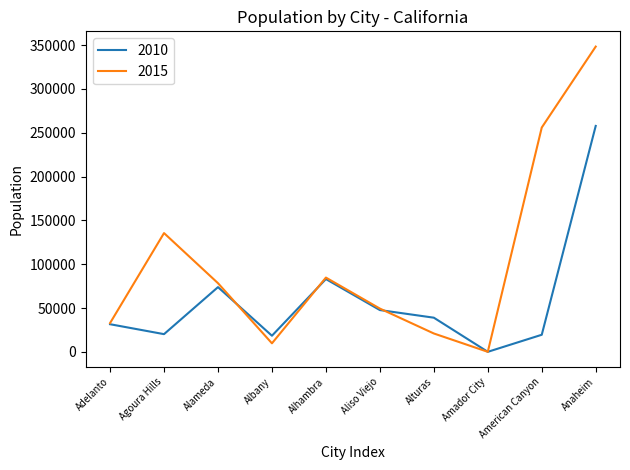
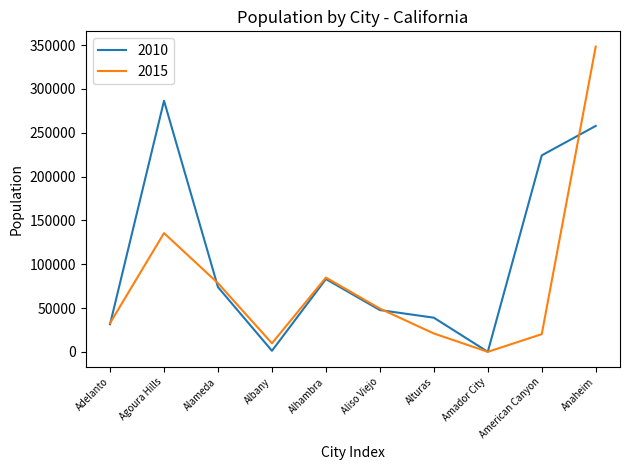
2010, Agoura Hills: 20000 -> 290000
2010, Albany: 20000 -> 0
2010, American Canyon: 20000 -> 220000
2015, American Canyon: 260000 -> 20000
